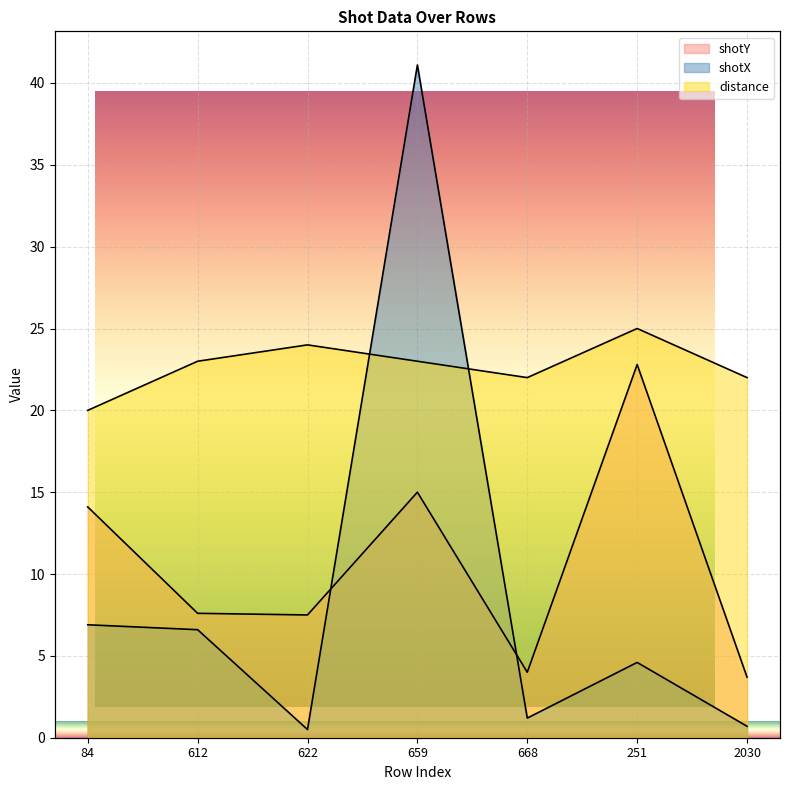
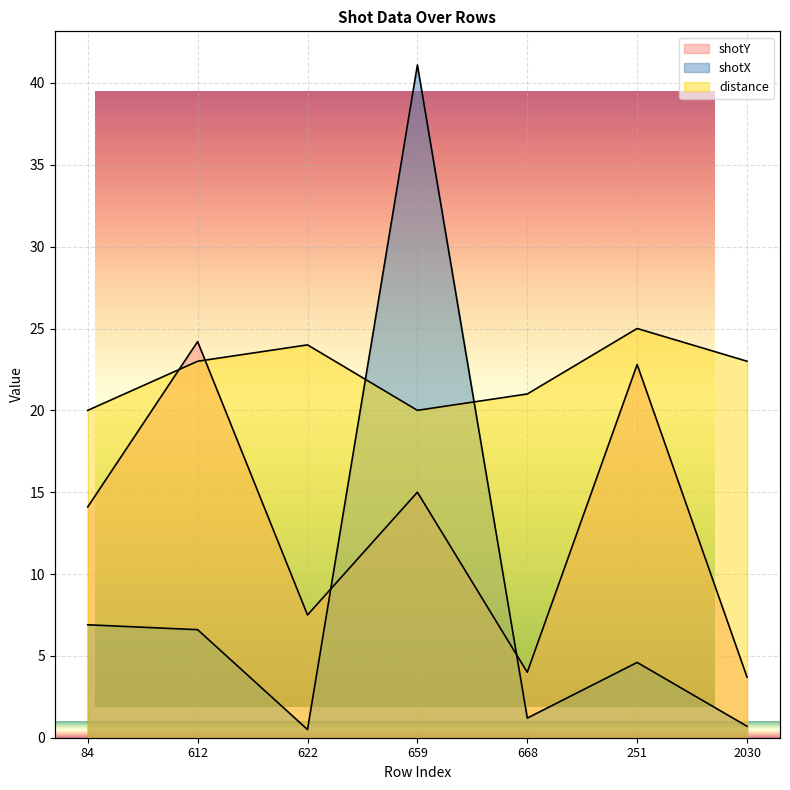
Shot Data Over Rows, shotY, 612: 7.6 -> 24.2
Shot Data Over Rows, distance, 659: 23 -> 20
Shot Data Over Rows, distance, 668: 22 -> 21
Shot Data Over Rows, distance, 2030: 22 -> 23
